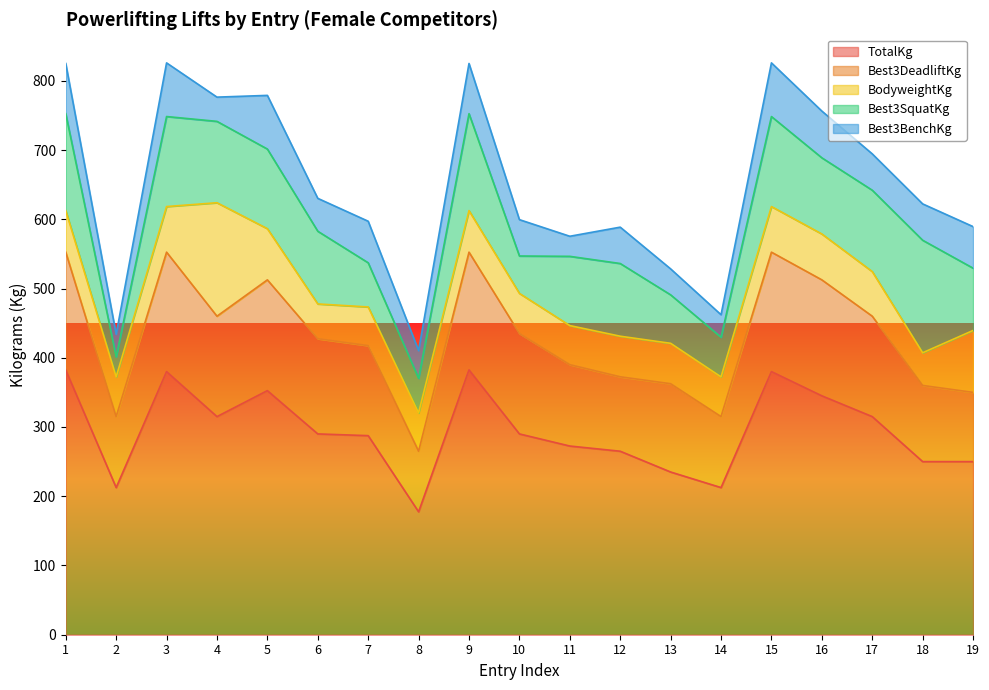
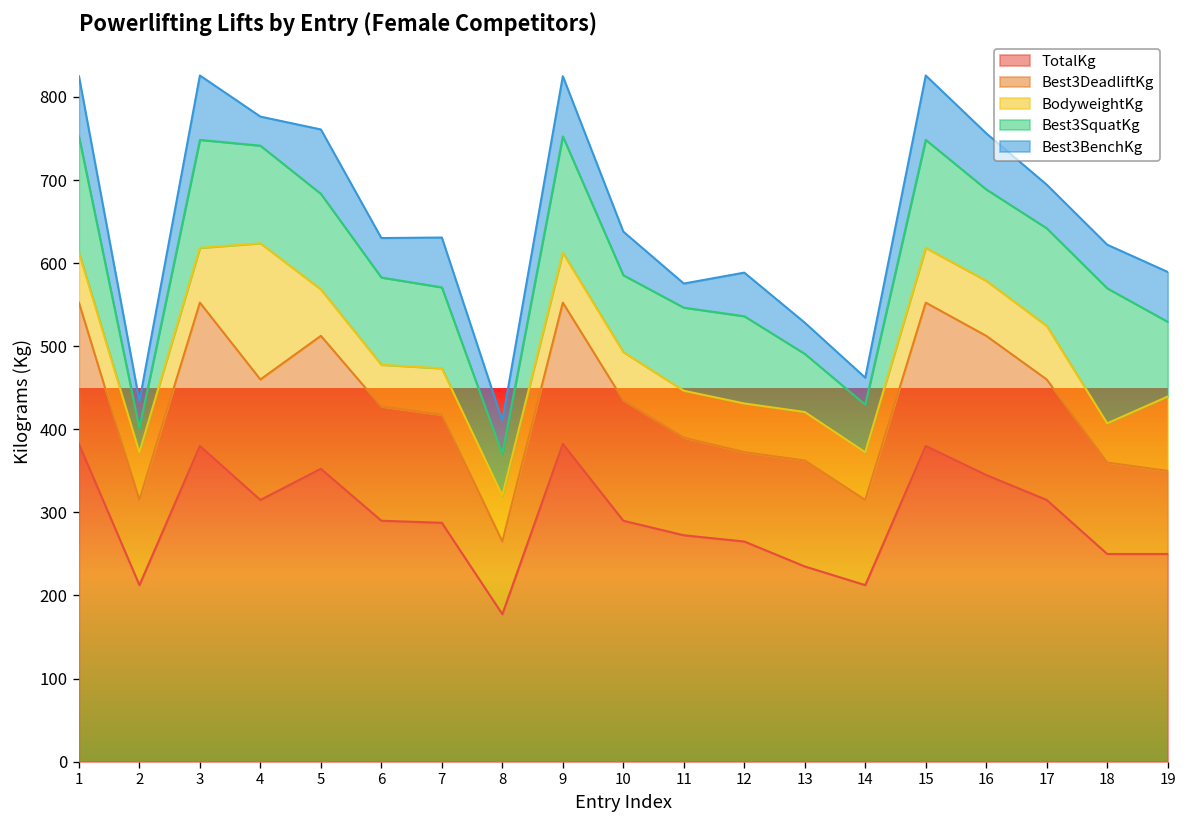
BodyweightKg, 5: 70 -> 60
Best3SquatKg, 7: 60 -> 100
Best3SquatKg, 10: 50 -> 90
